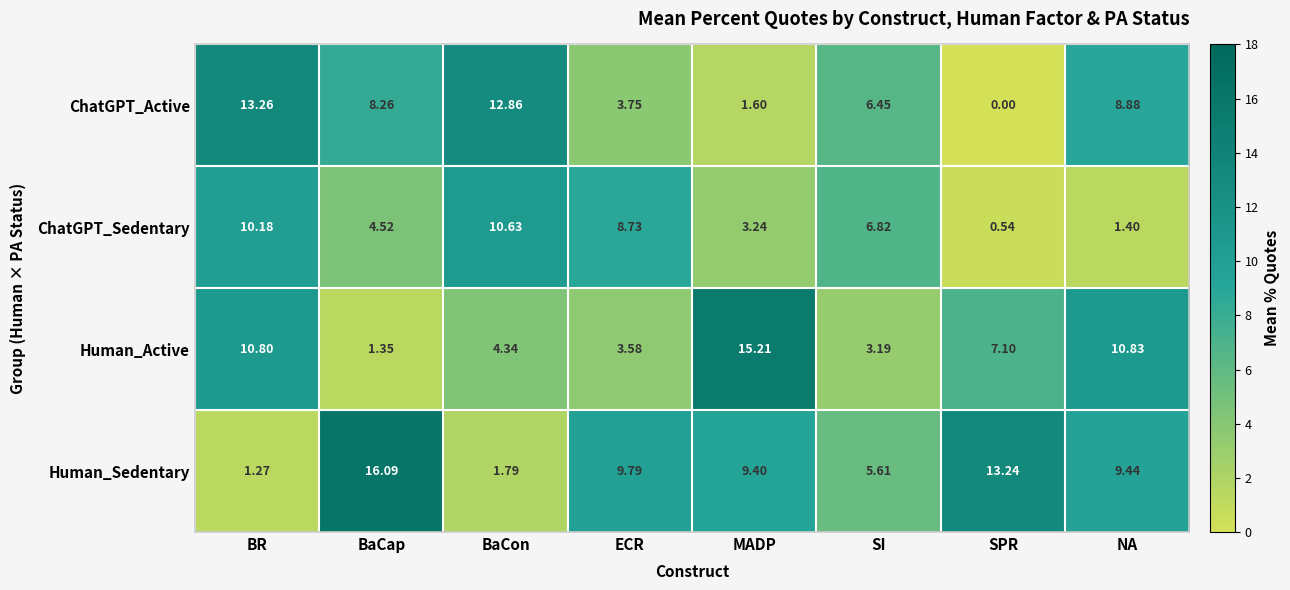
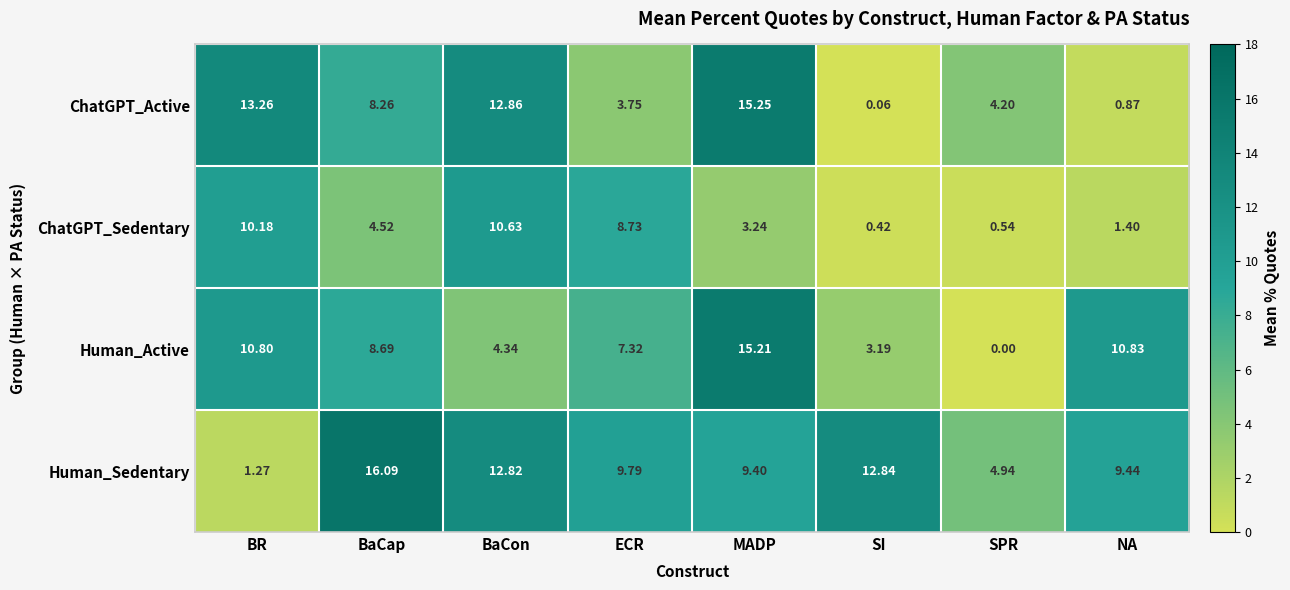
ChatGPT_Active, MADP: 1.60 -> 15.25
ChatGPT_Active, SI: 6.45 -> 0.06
ChatGPT_Active, SPR: 0.00 -> 4.20
ChatGPT_Active, NA: 8.88 -> 0.87
ChatGPT_Sedentary, SI: 6.82 -> 0.42
Human_Active, BaCap: 1.35 -> 8.69
Human_Active, ECR: 3.58 -> 7.32
Human_Active, SPR: 7.10 -> 0.00
Human_Sedentary, BaCon: 1.79 -> 12.82
Human_Sedentary, SI: 5.61 -> 12.84
Human_Sedentary, SPR: 13.24 -> 4.94
